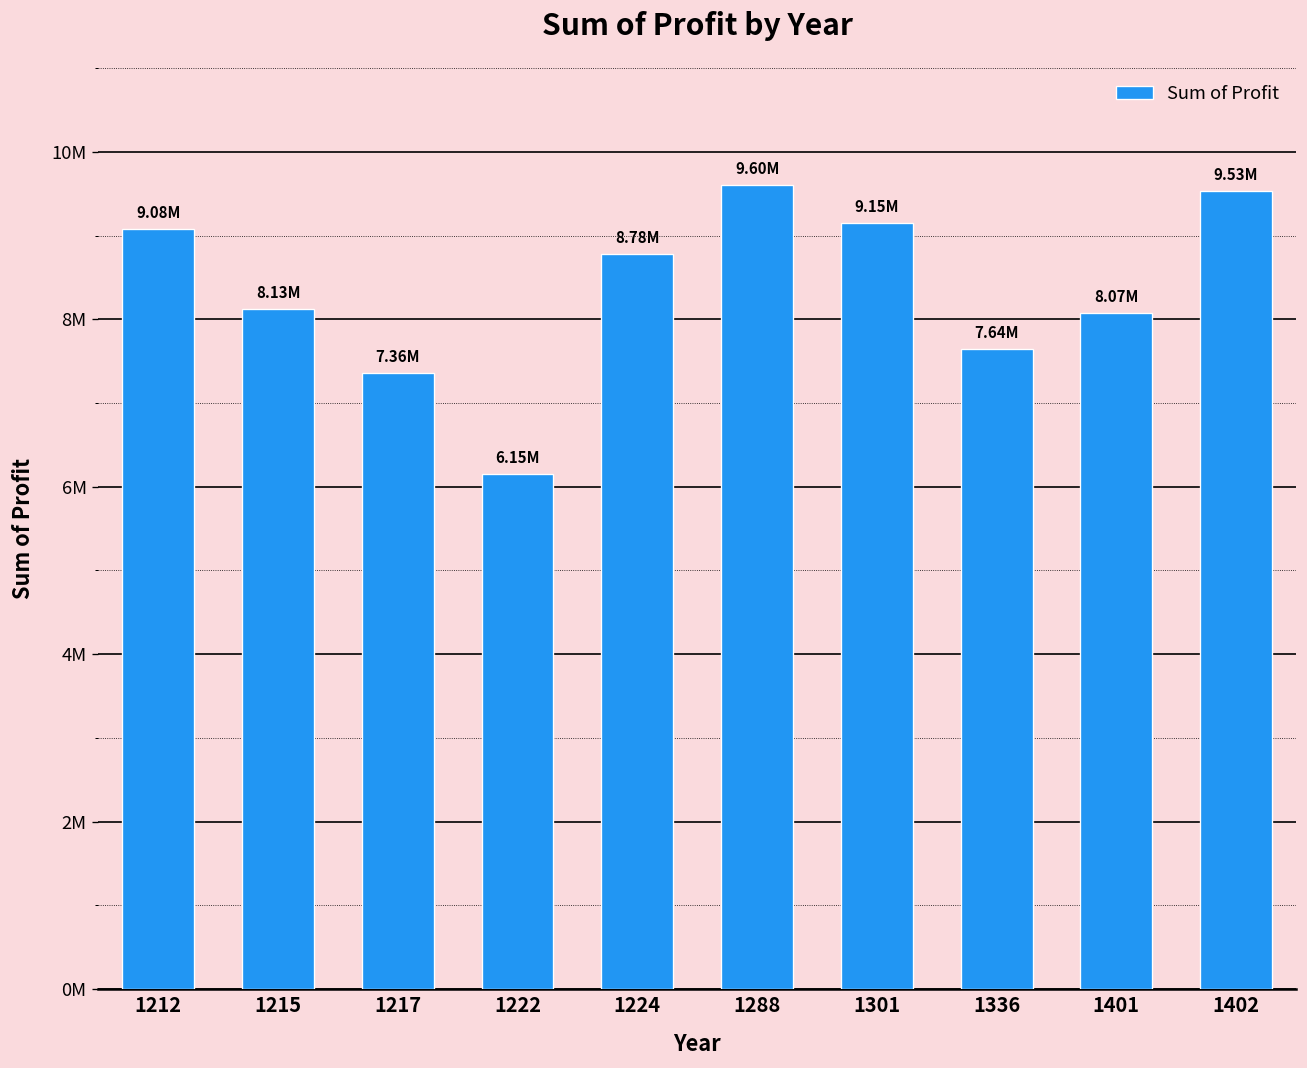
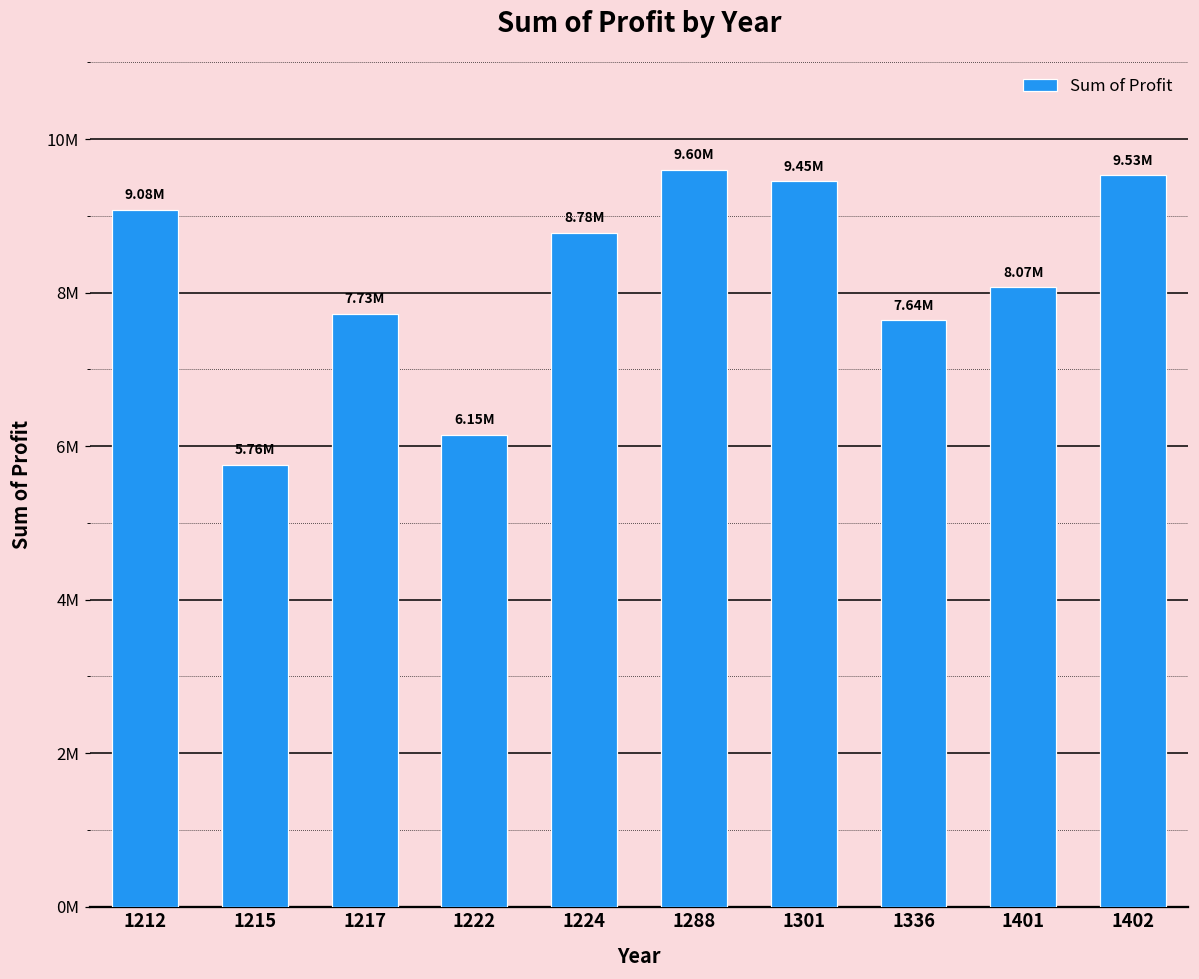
1215: 8.13M -> 5.76M
1217: 7.36M -> 7.73M
1301: 9.15M -> 9.45M
